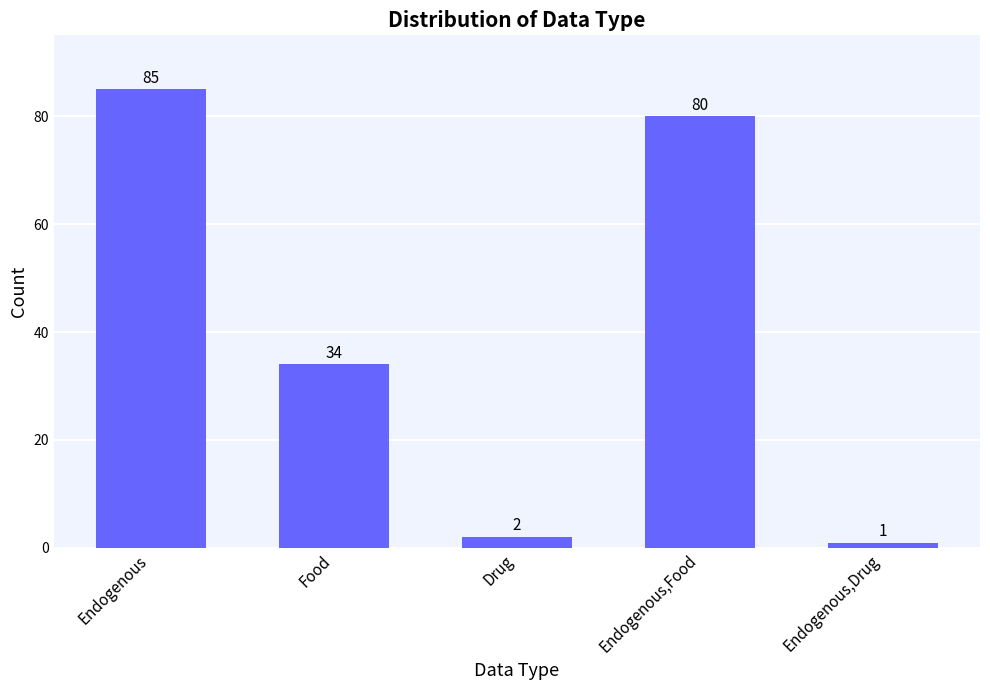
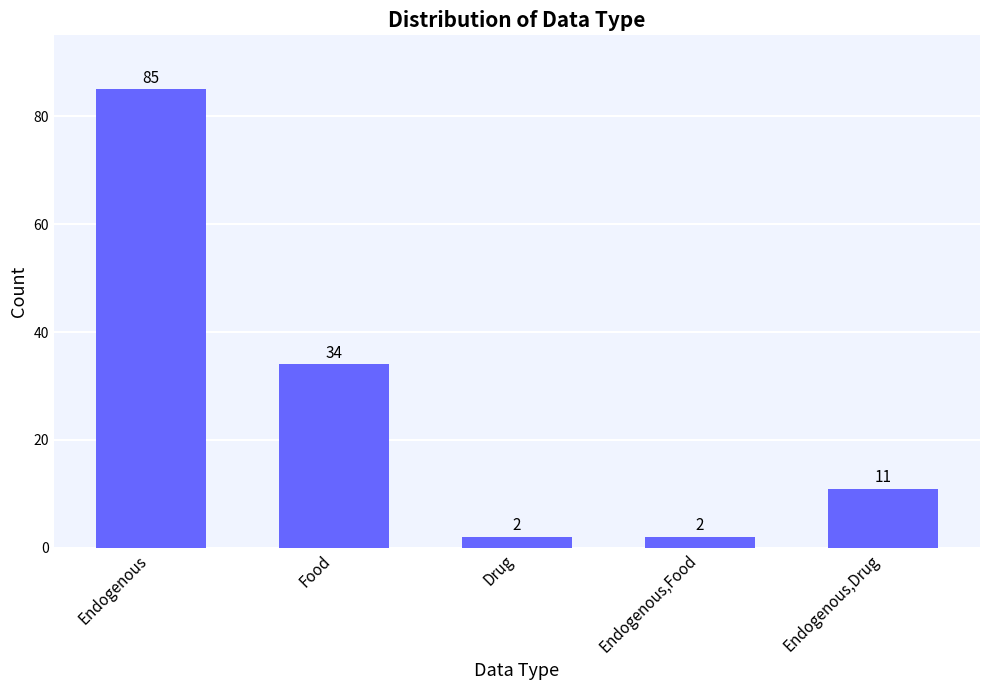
Endogenous,Food: 80 -> 2
Endogenous,Drug: 1 -> 11
